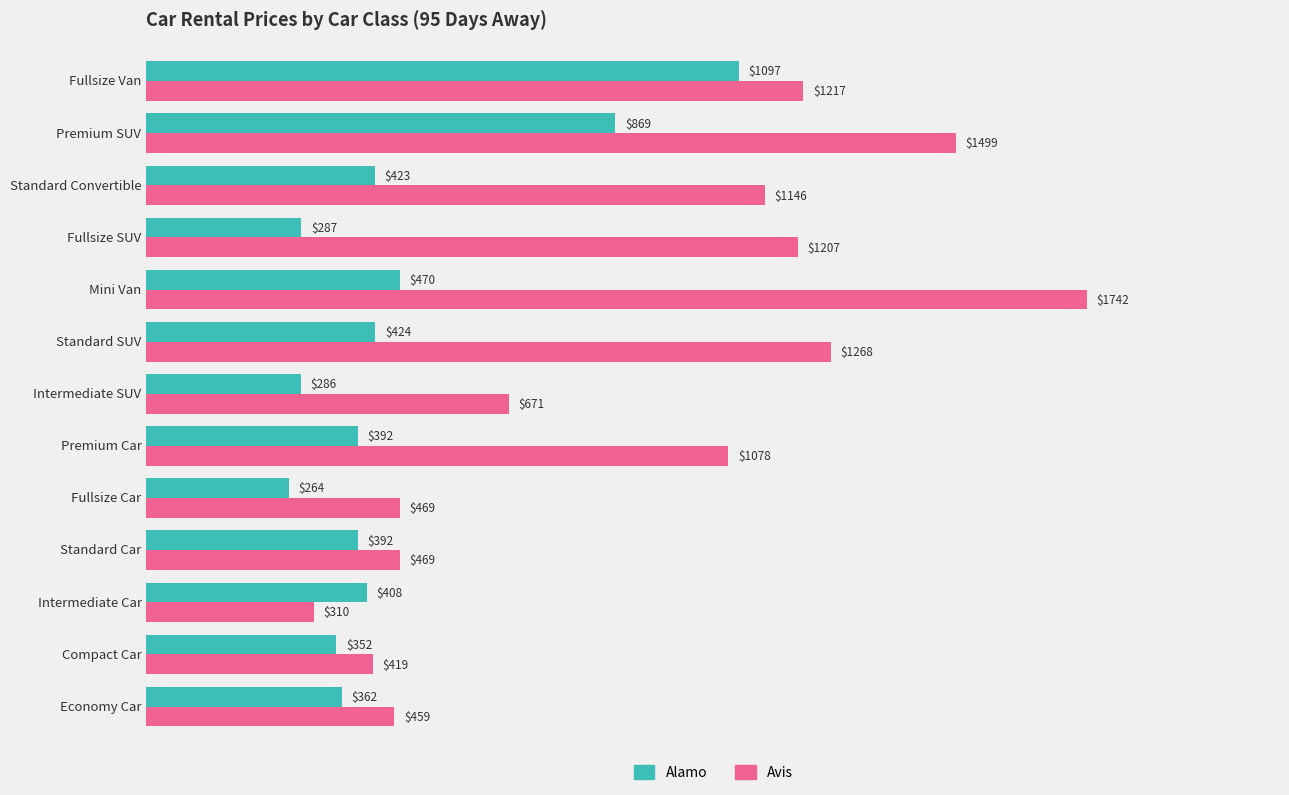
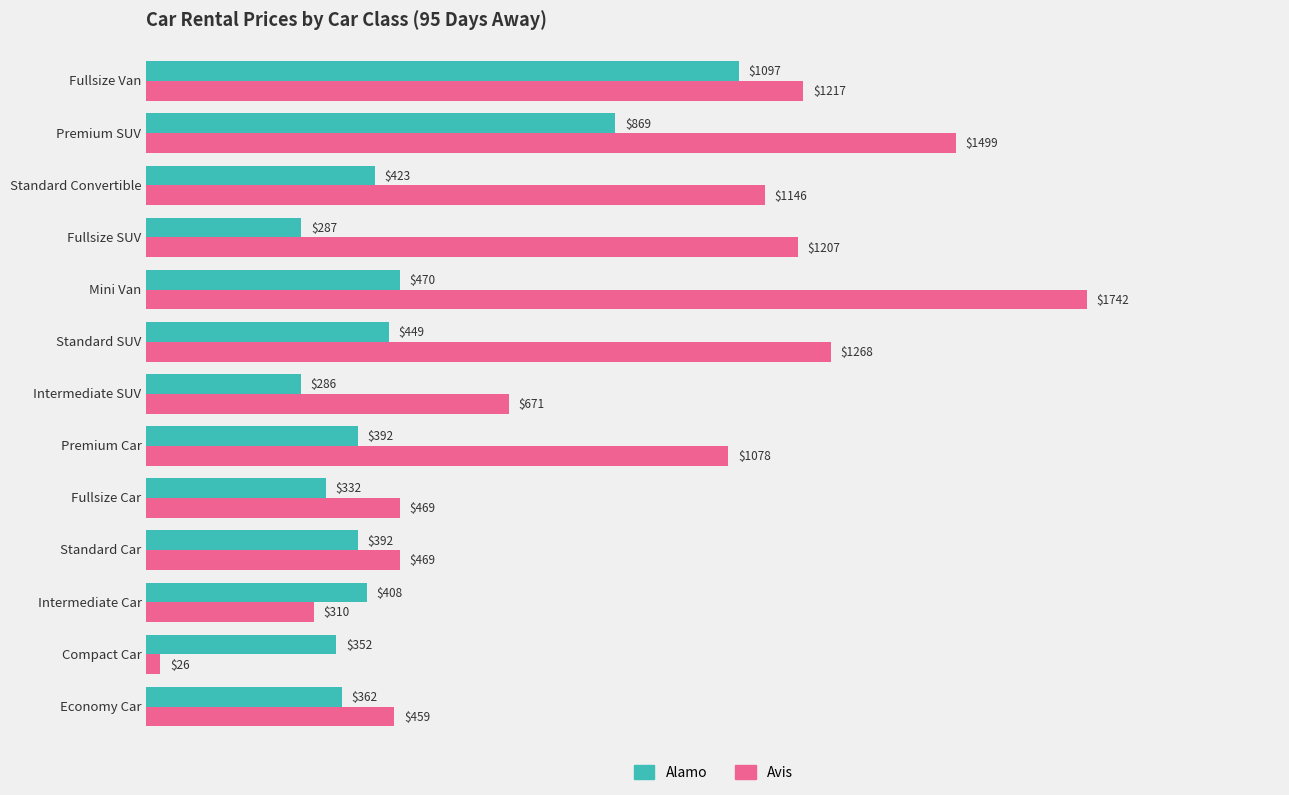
Alamo, Standard SUV: $424 -> $449
Alamo, Fullsize Car: $264 -> $332
Avis, Compact Car: $419 -> $26
